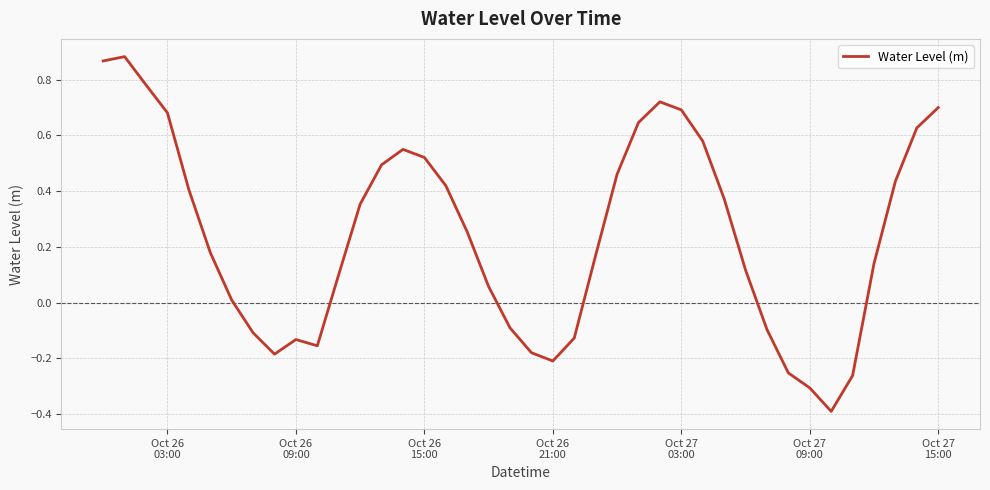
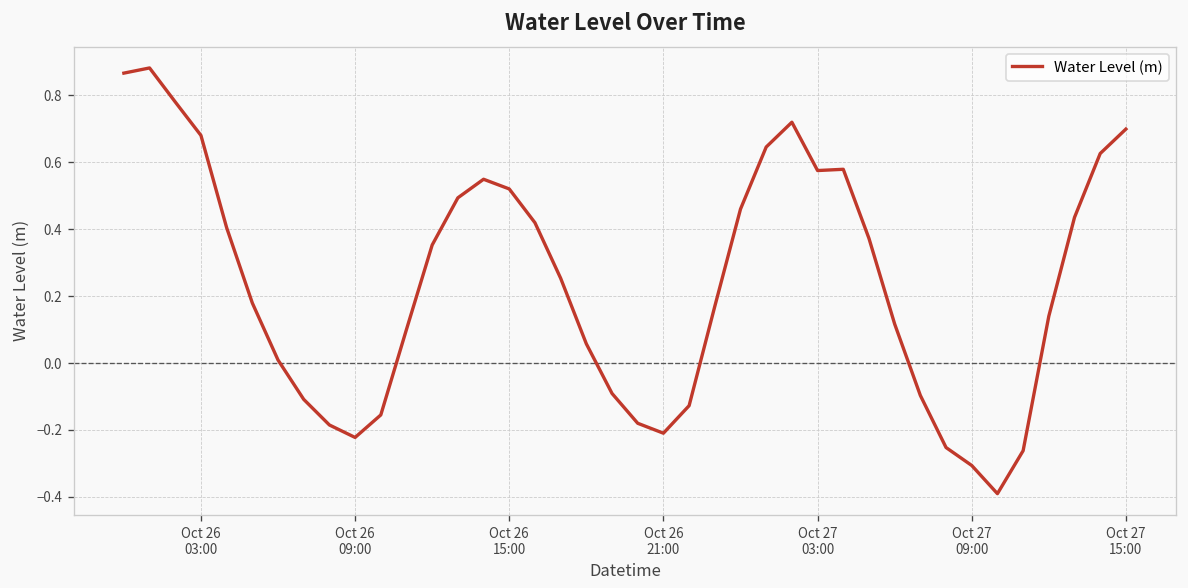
Oct 26 09:00: -0.13 -> -0.22
Oct 27 03:00: 0.69 -> 0.58
